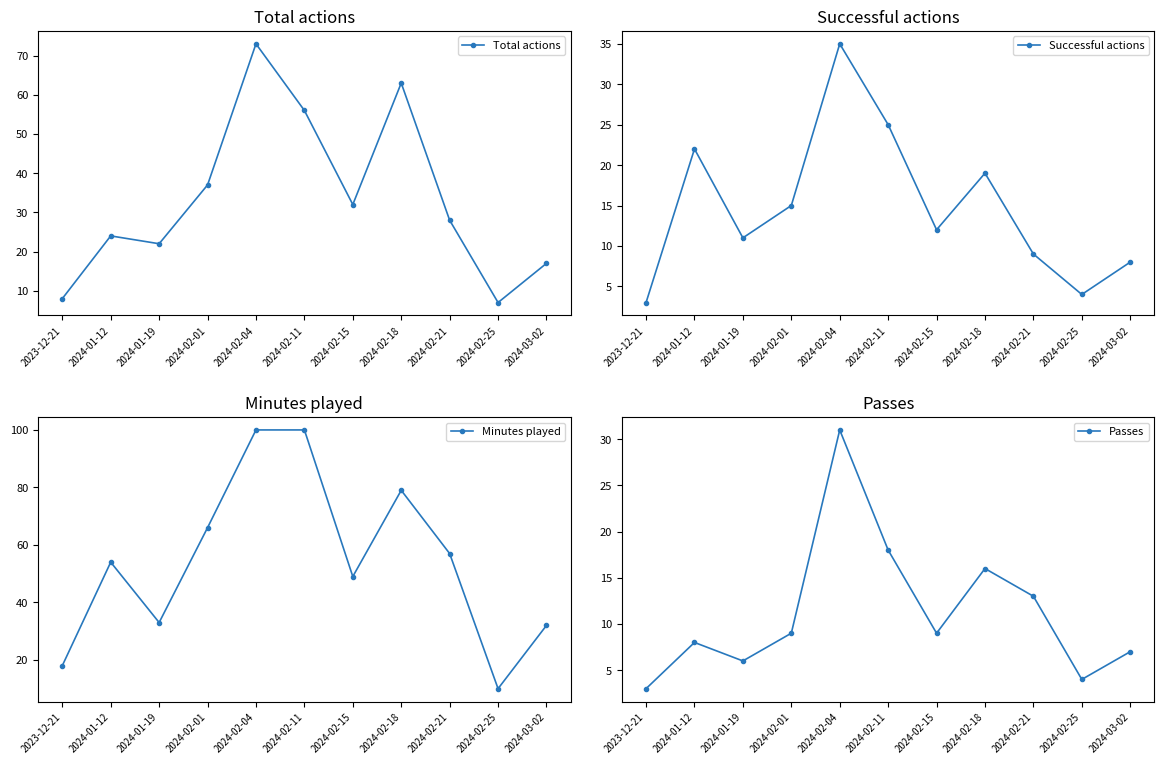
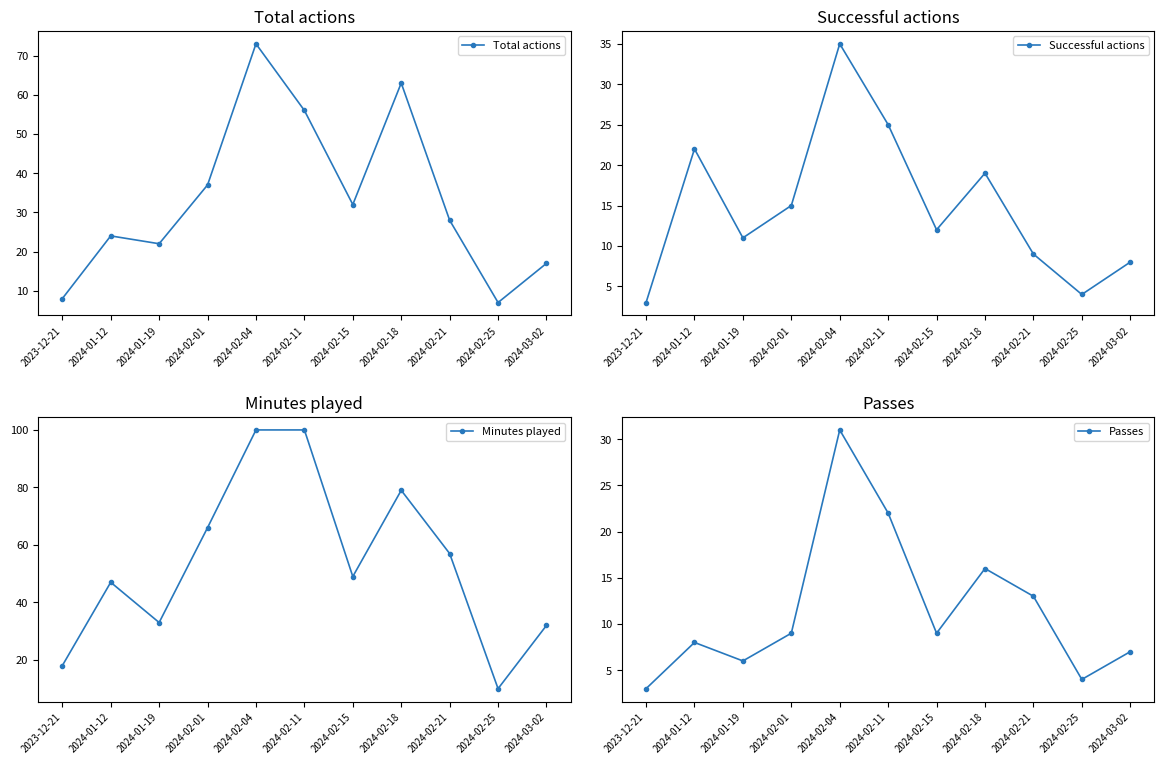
Minutes played, 2024-01-12: 54 -> 47
Passes, 2024-02-11: 18 -> 22
